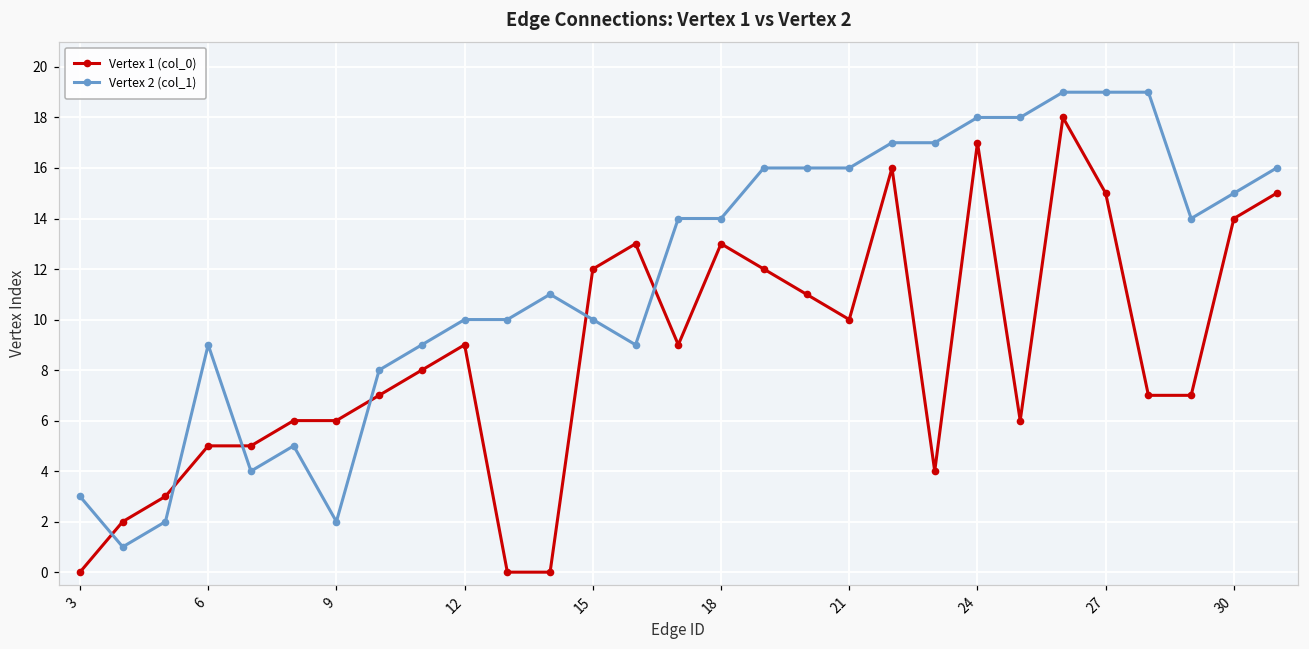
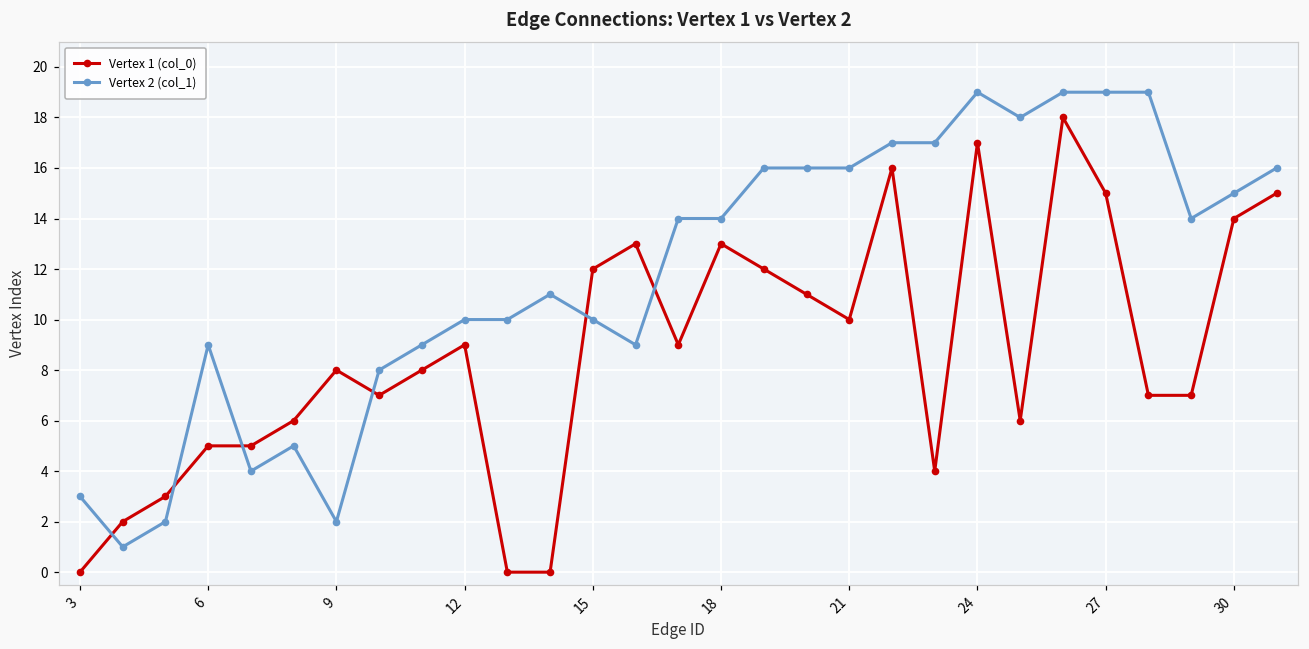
Vertex 1 (col_0), 9: 6 -> 8
Vertex 2 (col_1), 24: 18 -> 19
